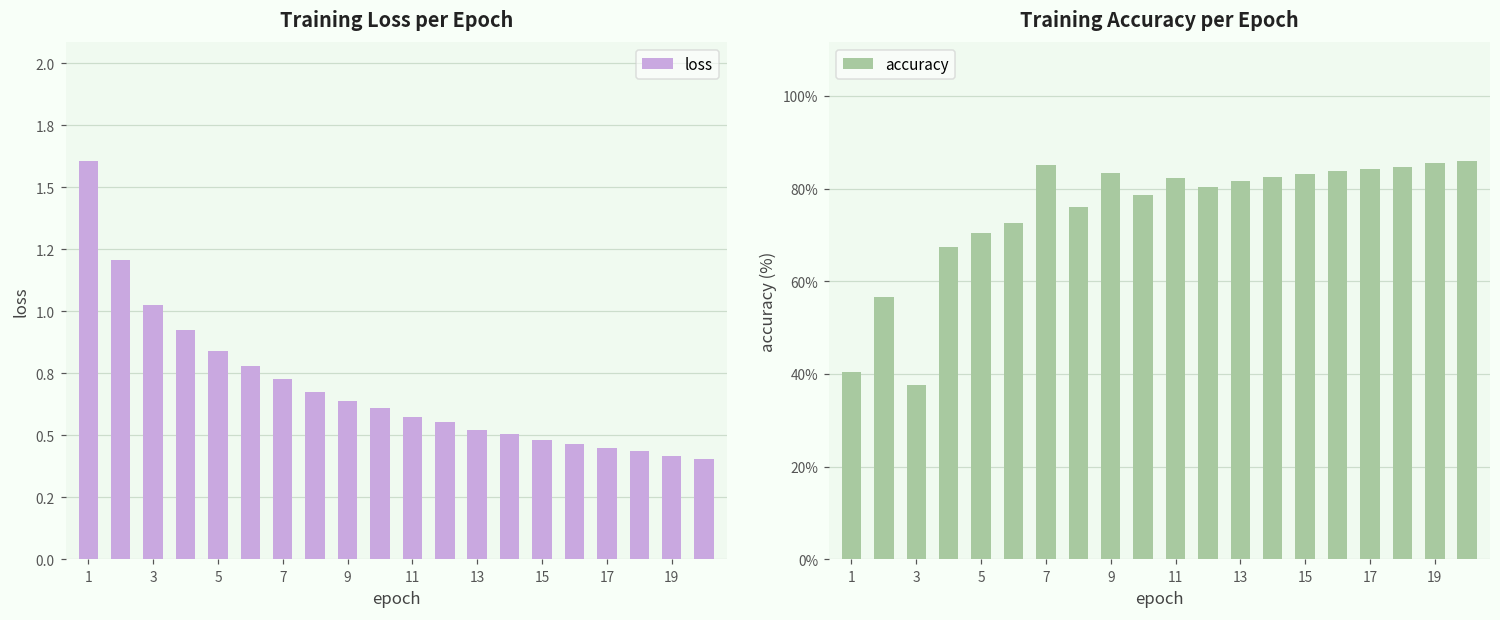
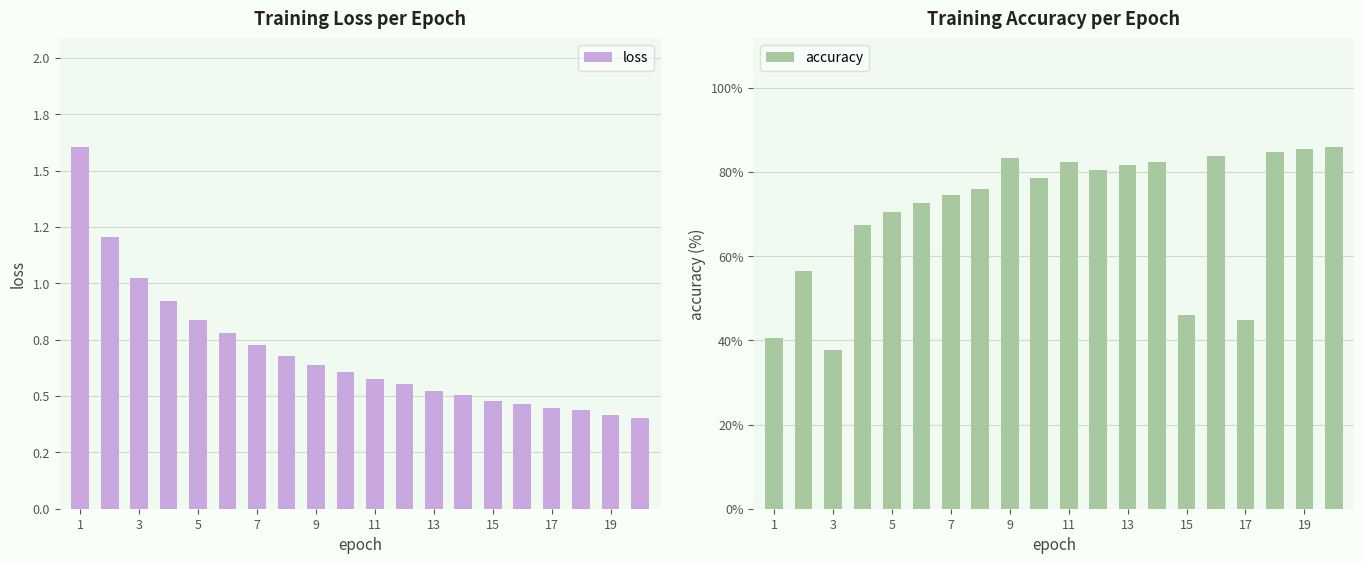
Training Accuracy per Epoch, 7: 85% -> 74%
Training Accuracy per Epoch, 15: 83% -> 46%
Training Accuracy per Epoch, 17: 84% -> 45%
